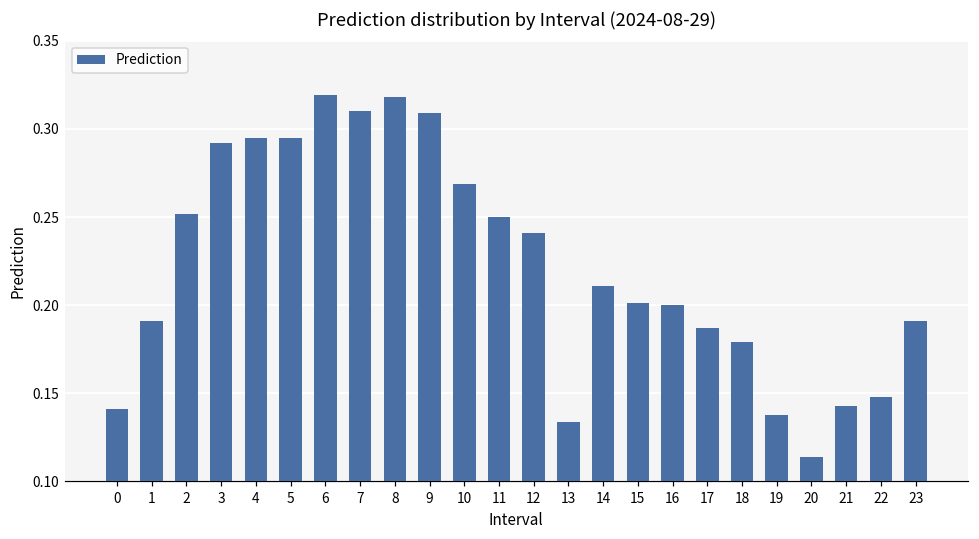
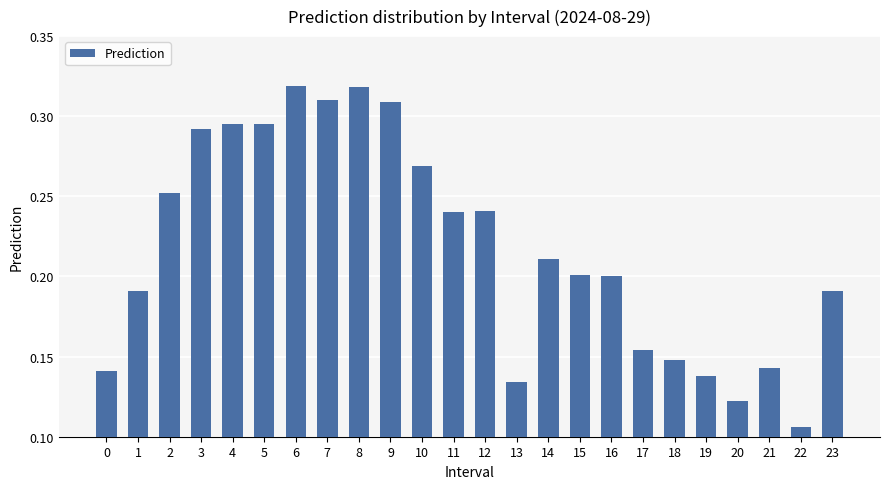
11: 0.25 -> 0.24
17: 0.187 -> 0.154
18: 0.179 -> 0.148
20: 0.114 -> 0.122
22: 0.148 -> 0.106
